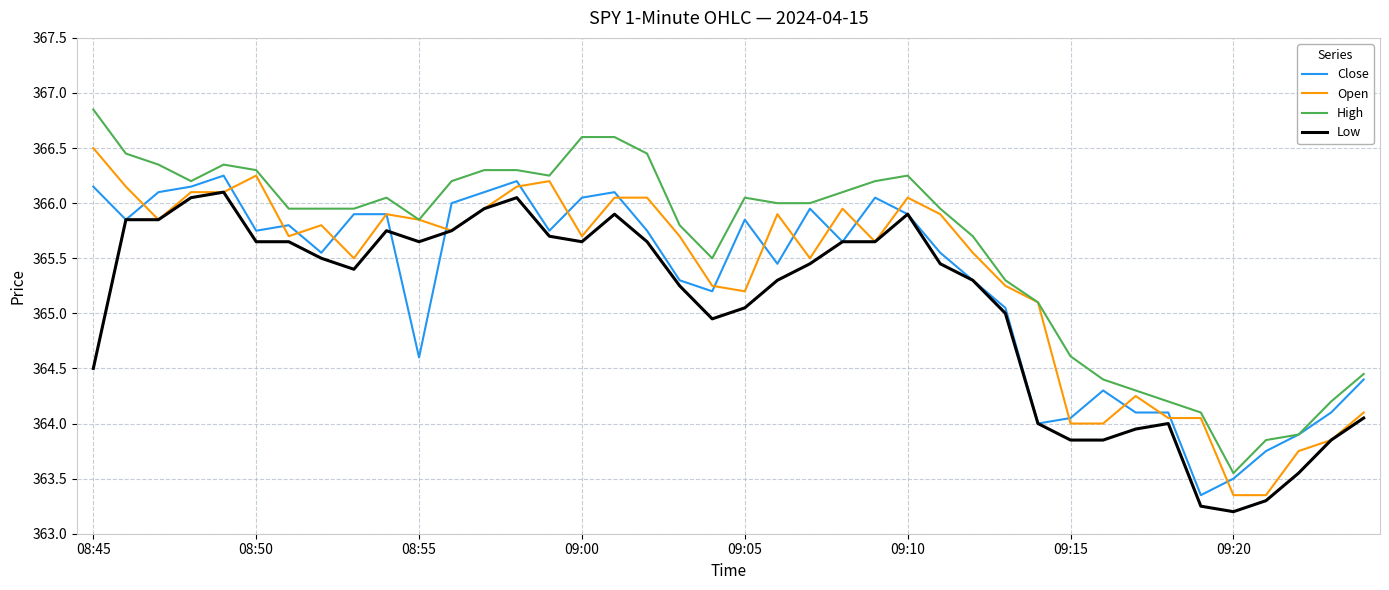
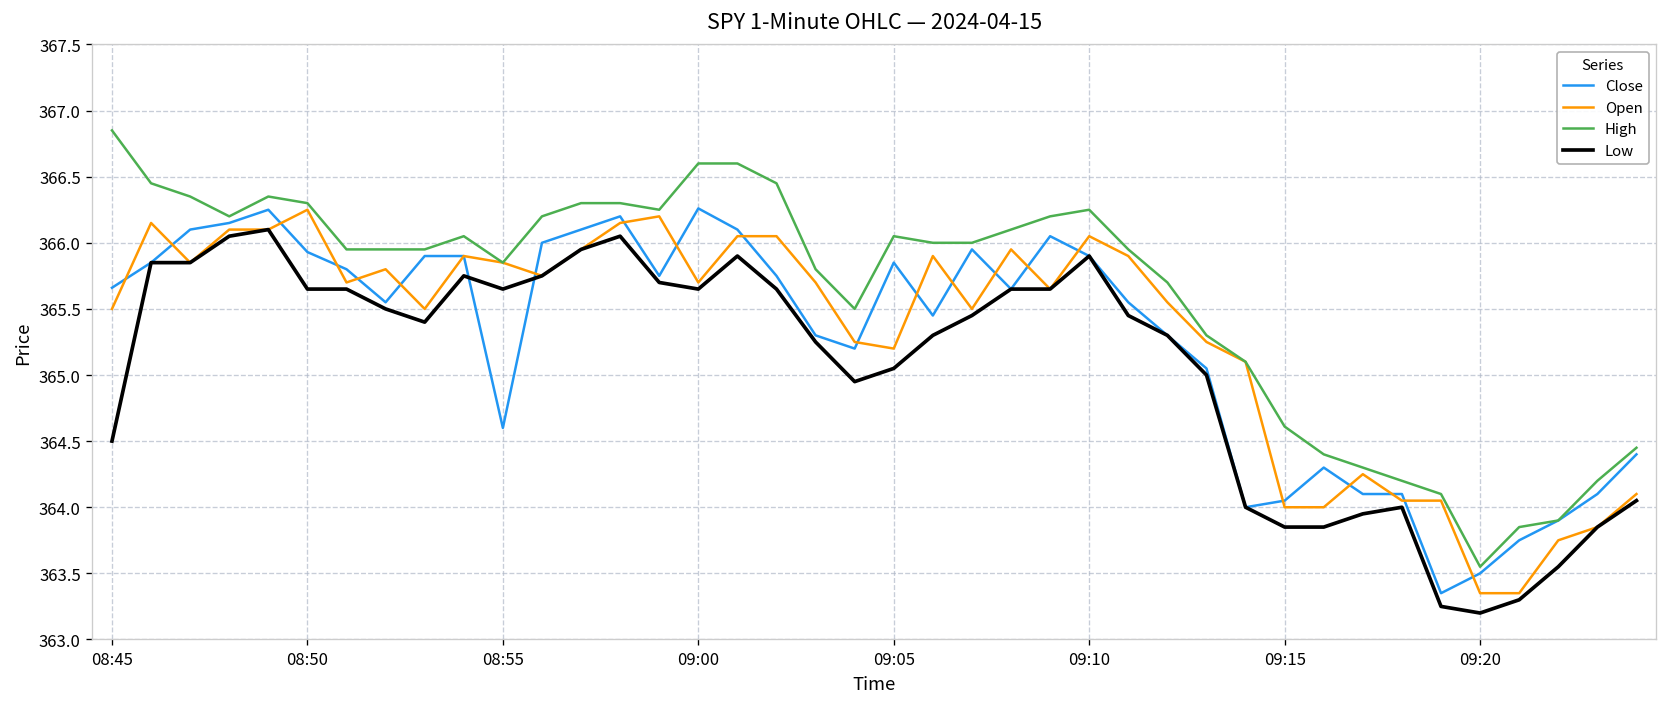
Close, 08:45: 366.15 -> 365.66
Open, 08:45: 366.5 -> 365.5
Close, 08:50: 365.75 -> 365.93
Close, 09:00: 366.05 -> 366.26
